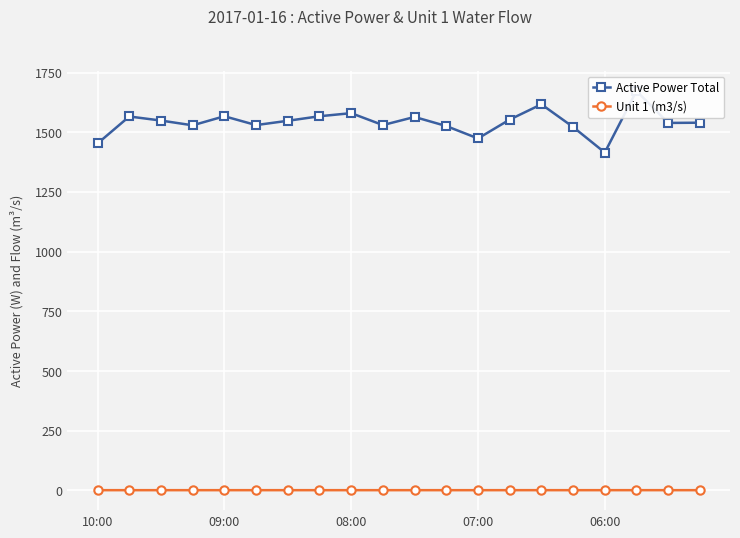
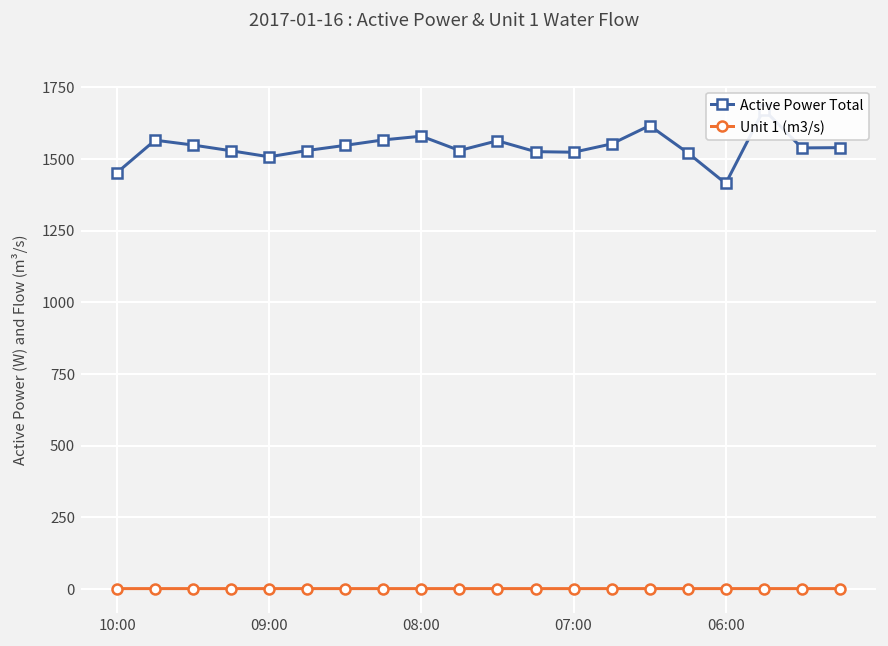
Active Power Total, 09:00: 1570 -> 1510
Active Power Total, 07:00: 1470 -> 1520
